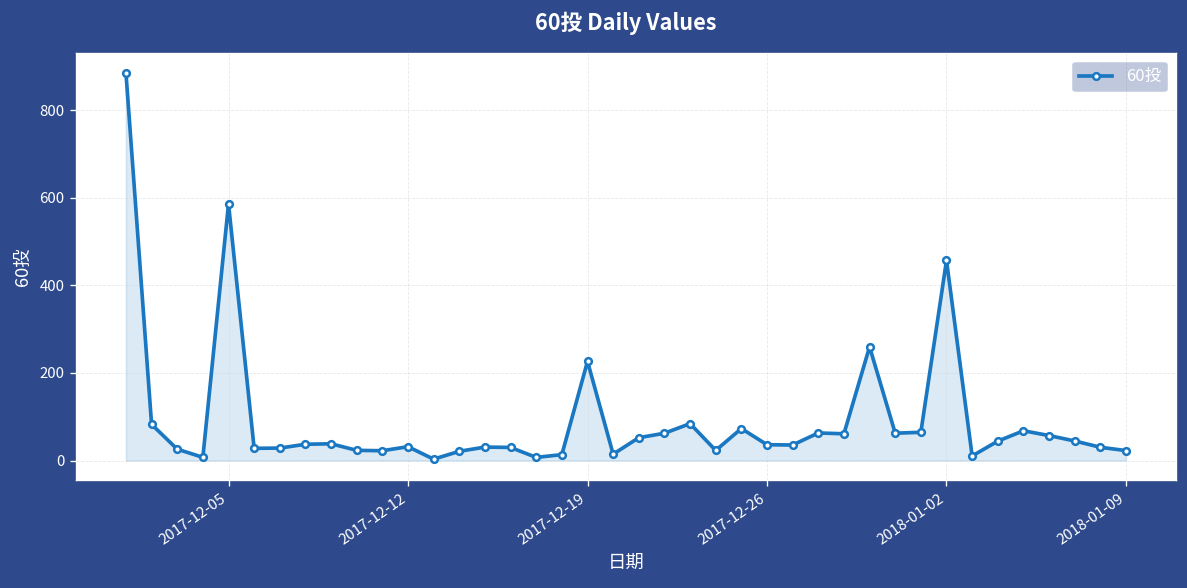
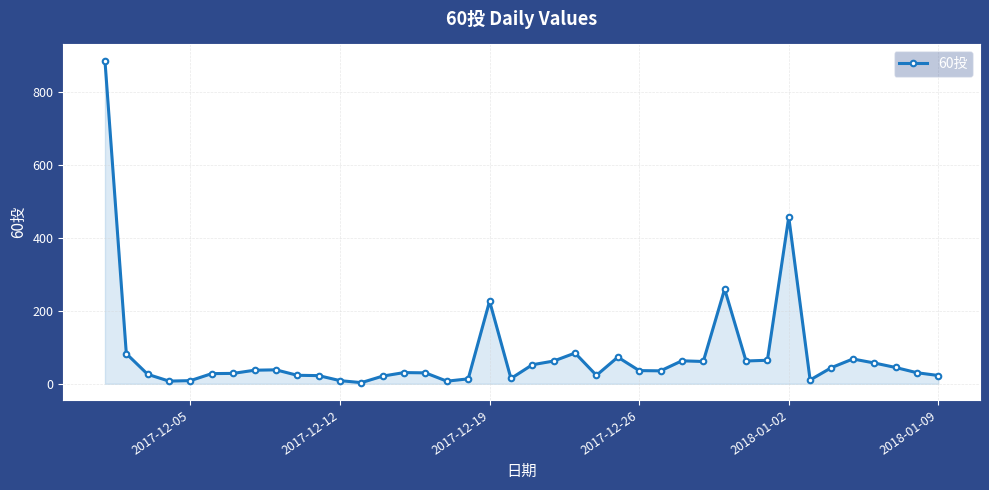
2017-12-05: 590 -> 10
2017-12-12: 30 -> 10
